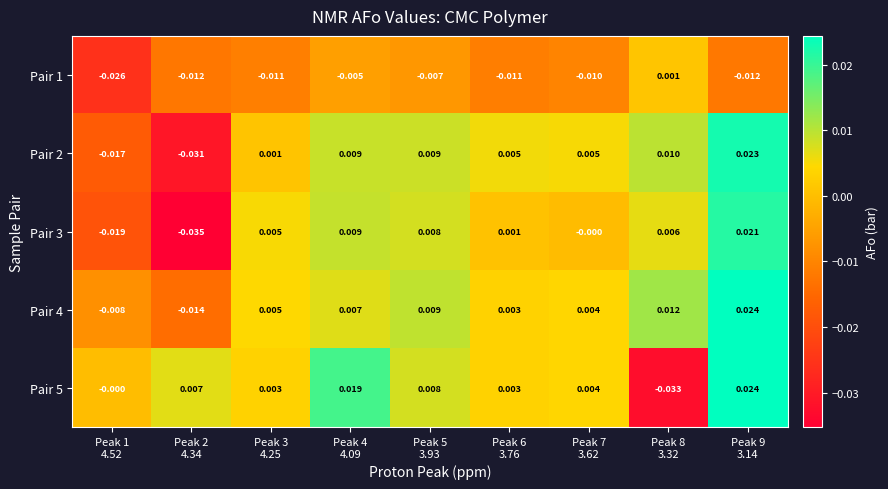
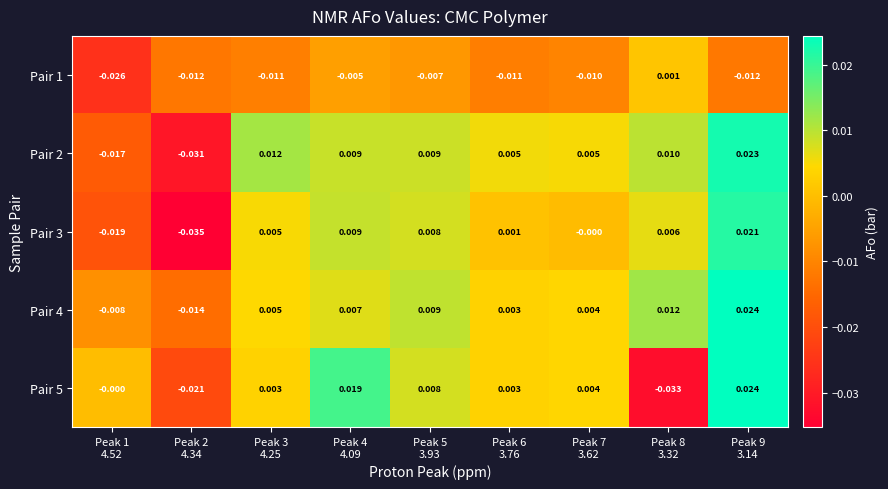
Pair 2, Peak 3 4.25: 0.001 -> 0.012
Pair 5, Peak 2 4.34: 0.007 -> -0.021
